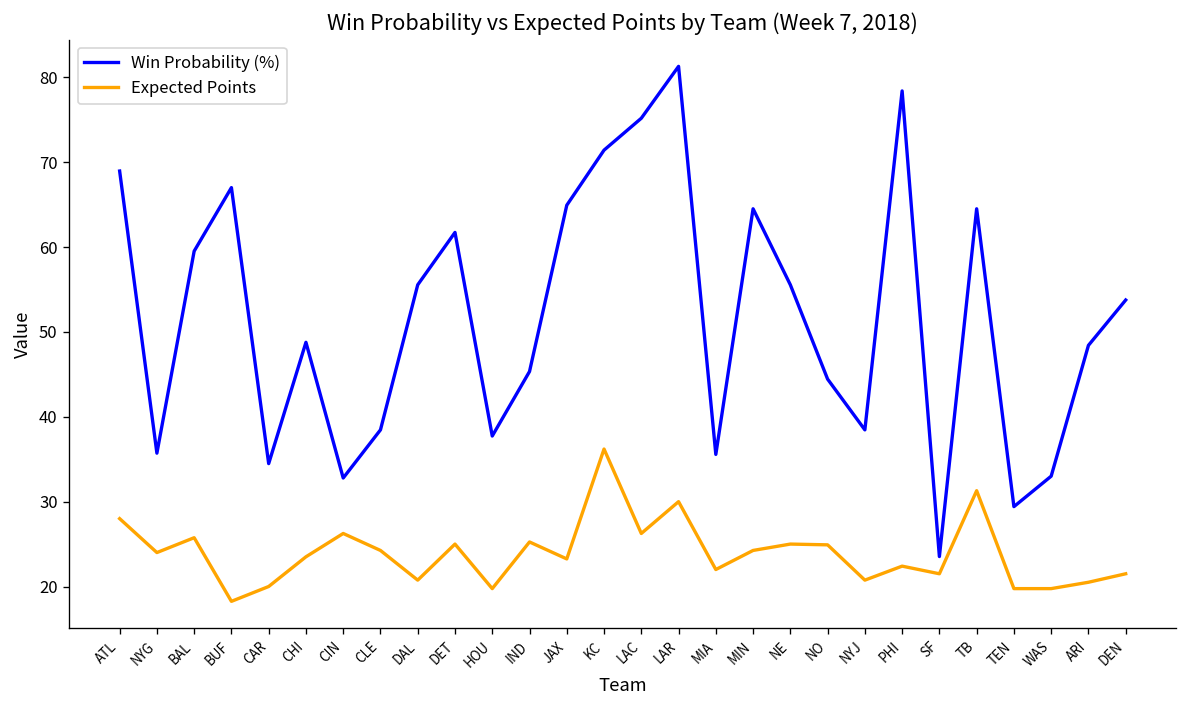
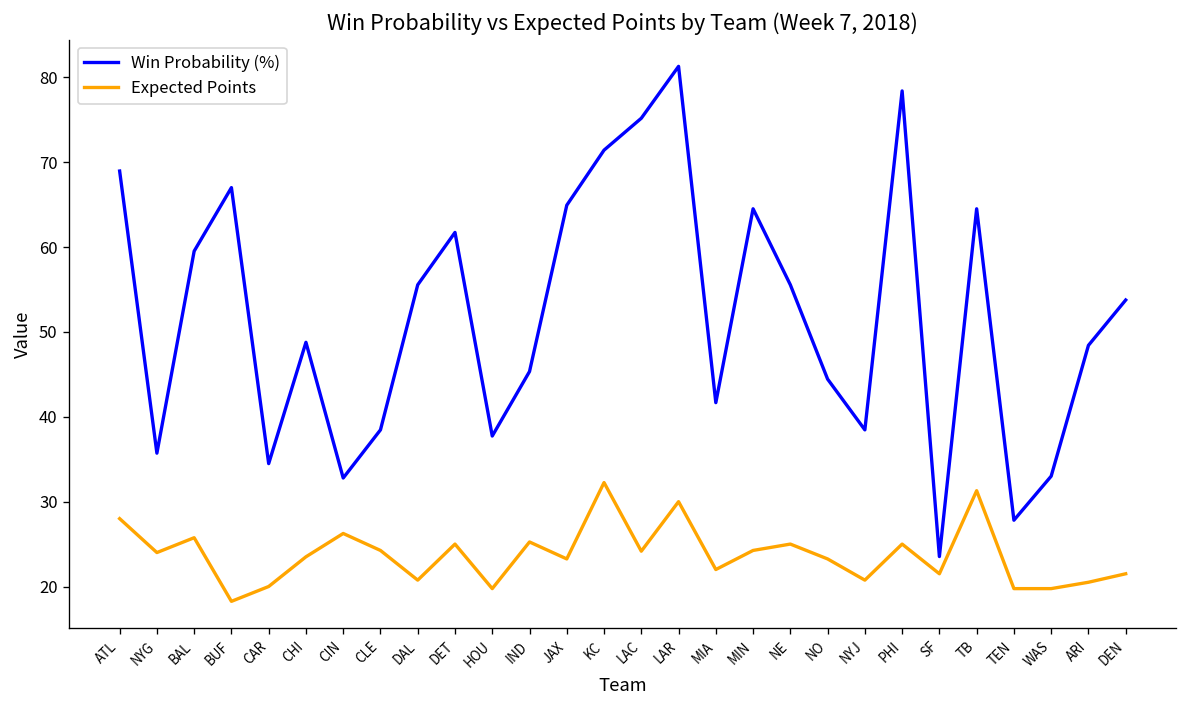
Expected Points, KC: 36 -> 32
Expected Points, LAC: 26 -> 24
Win Probability (%), MIA: 36 -> 42
Expected Points, NO: 25 -> 23
Expected Points, PHI: 22 -> 25
Win Probability (%), TEN: 29 -> 28
